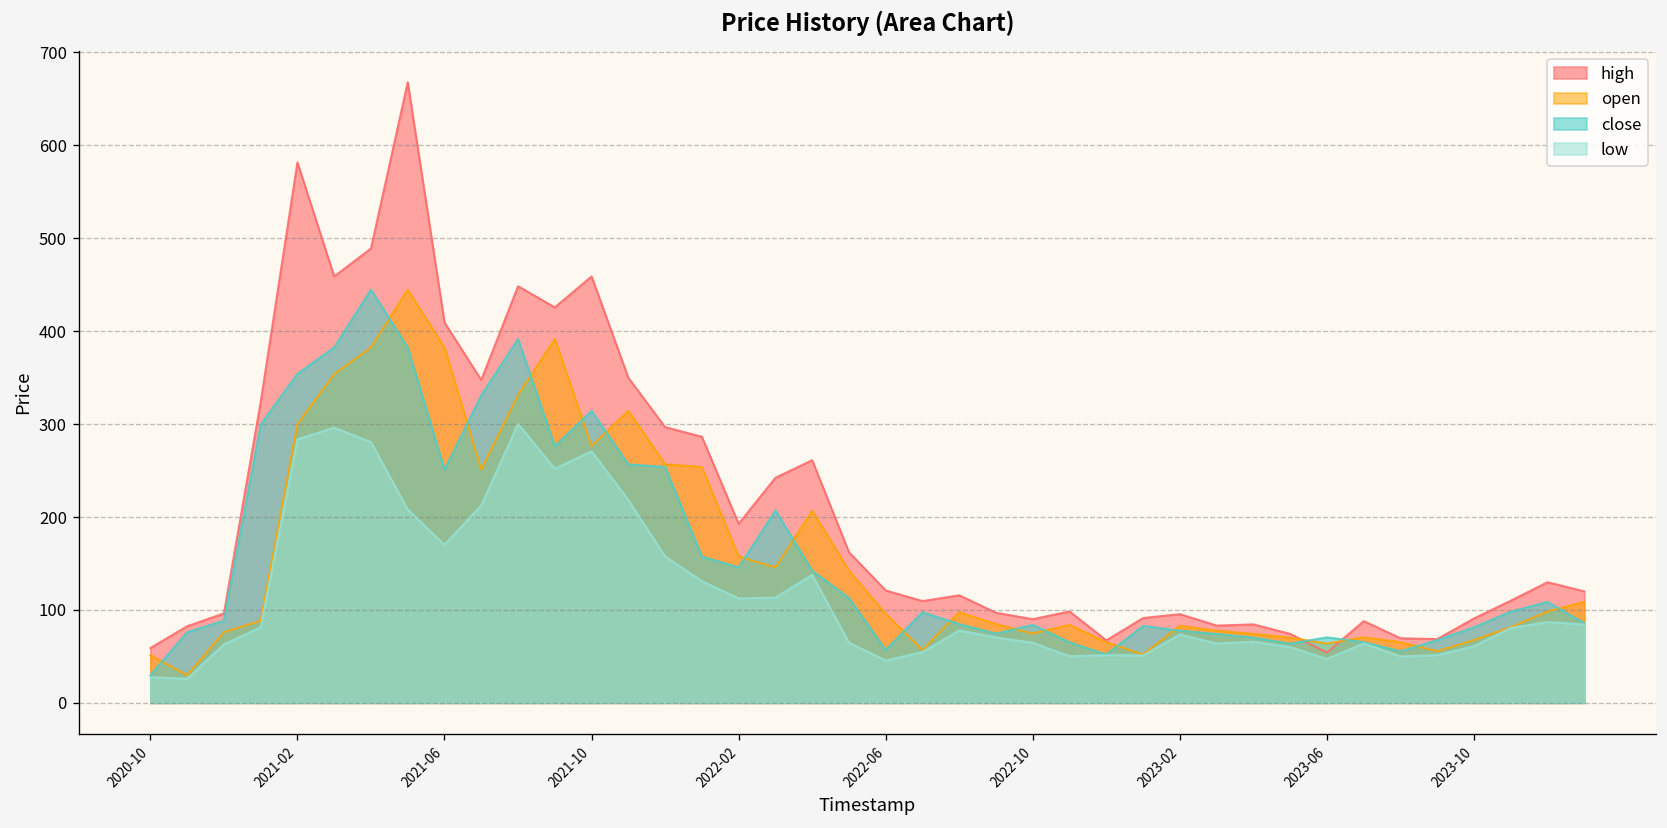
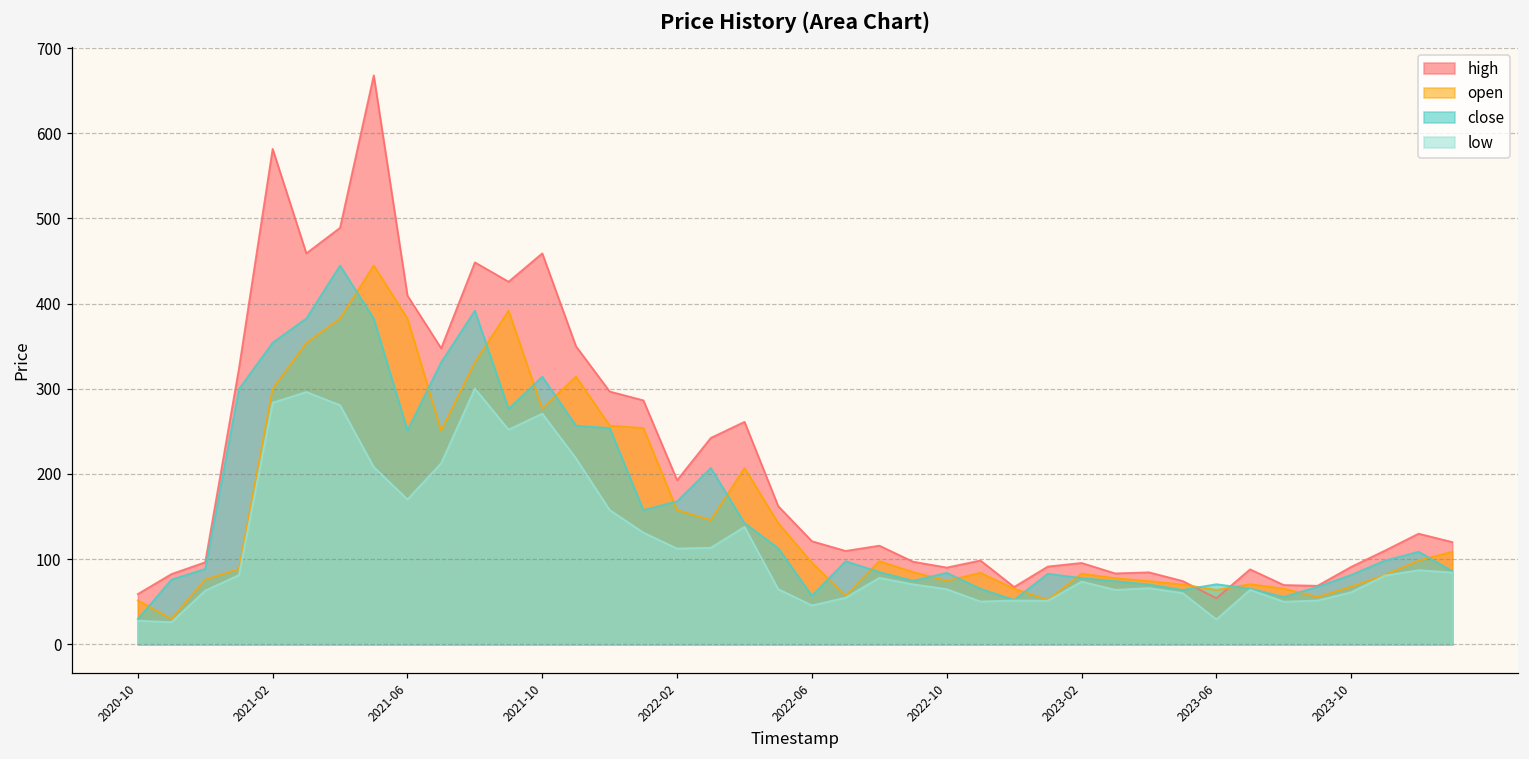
close, 2022-02: 150 -> 170
low, 2023-06: 50 -> 30
